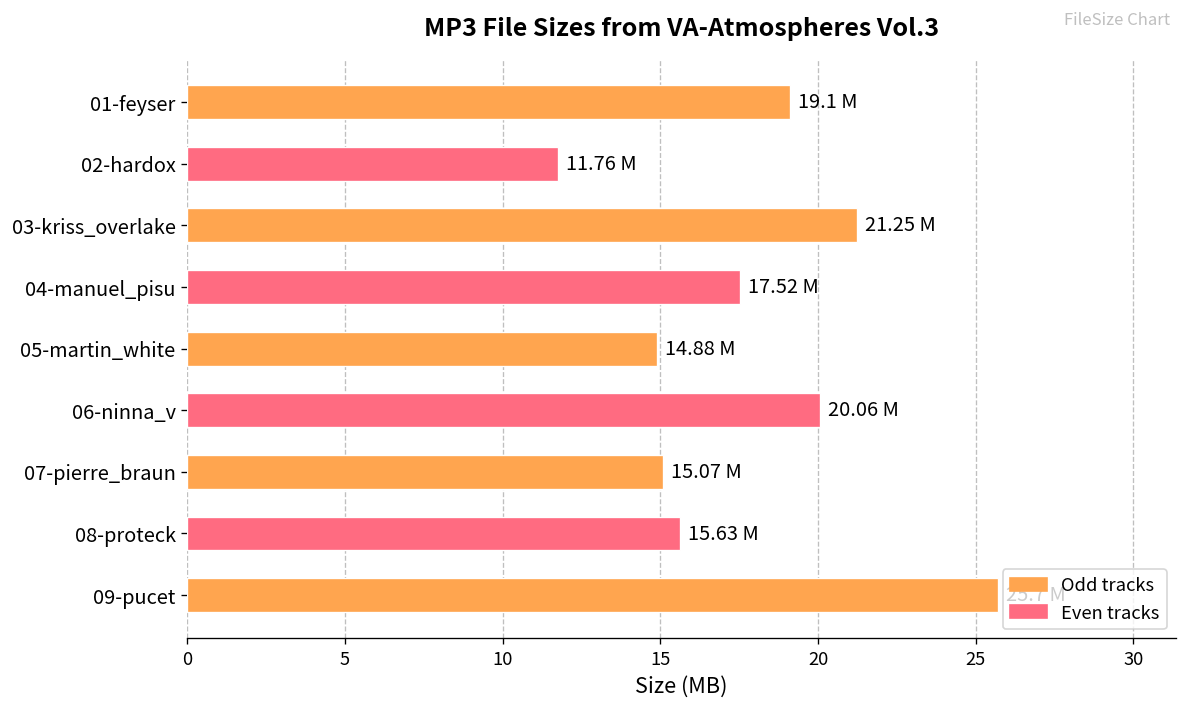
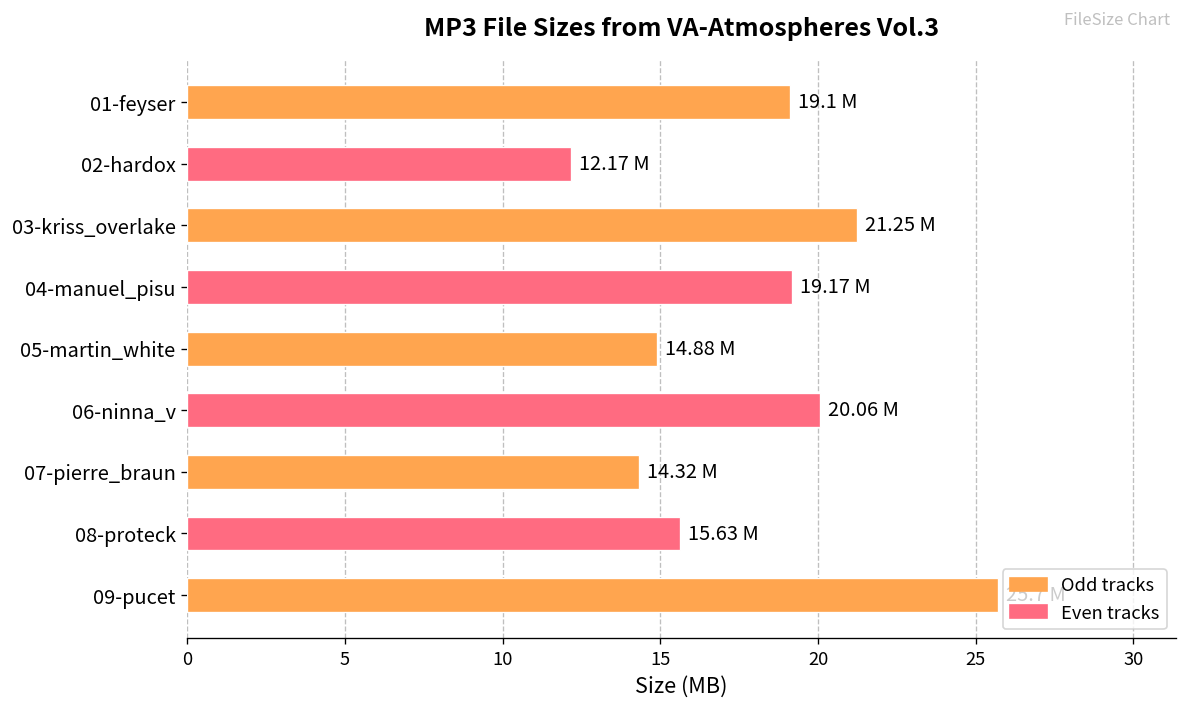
02-hardox: 11.76 -> 12.17
04-manuel_pisu: 17.52 -> 19.17
07-pierre_braun: 15.07 -> 14.32
